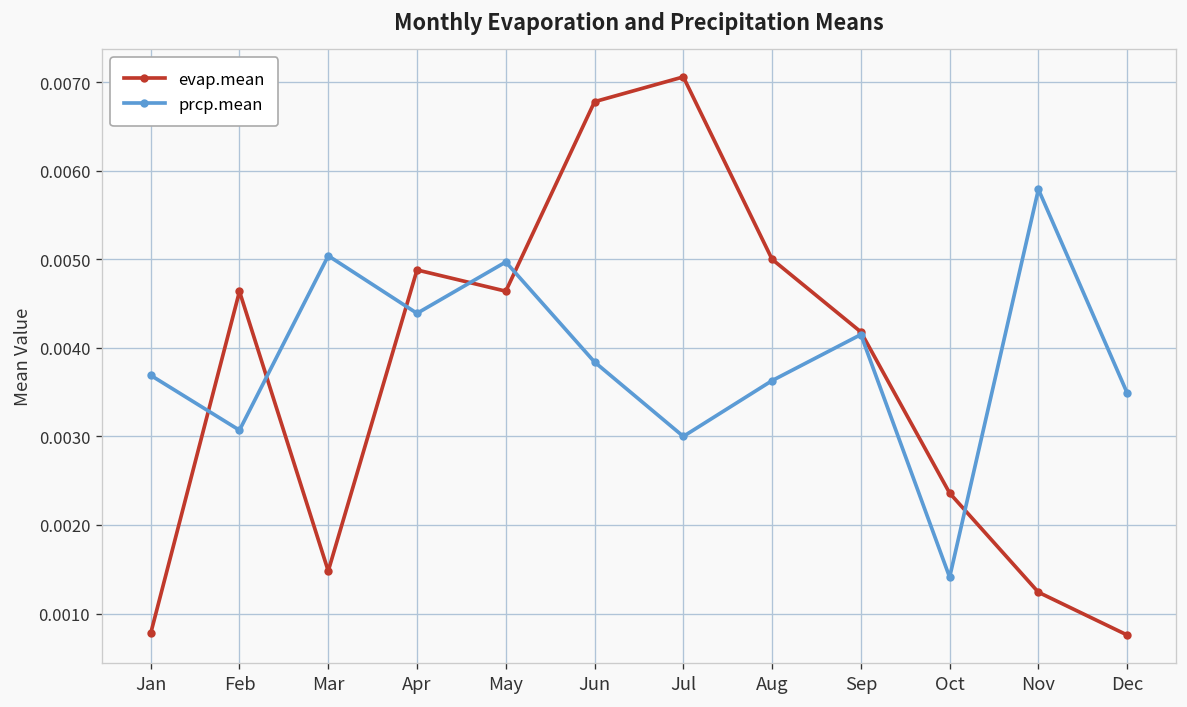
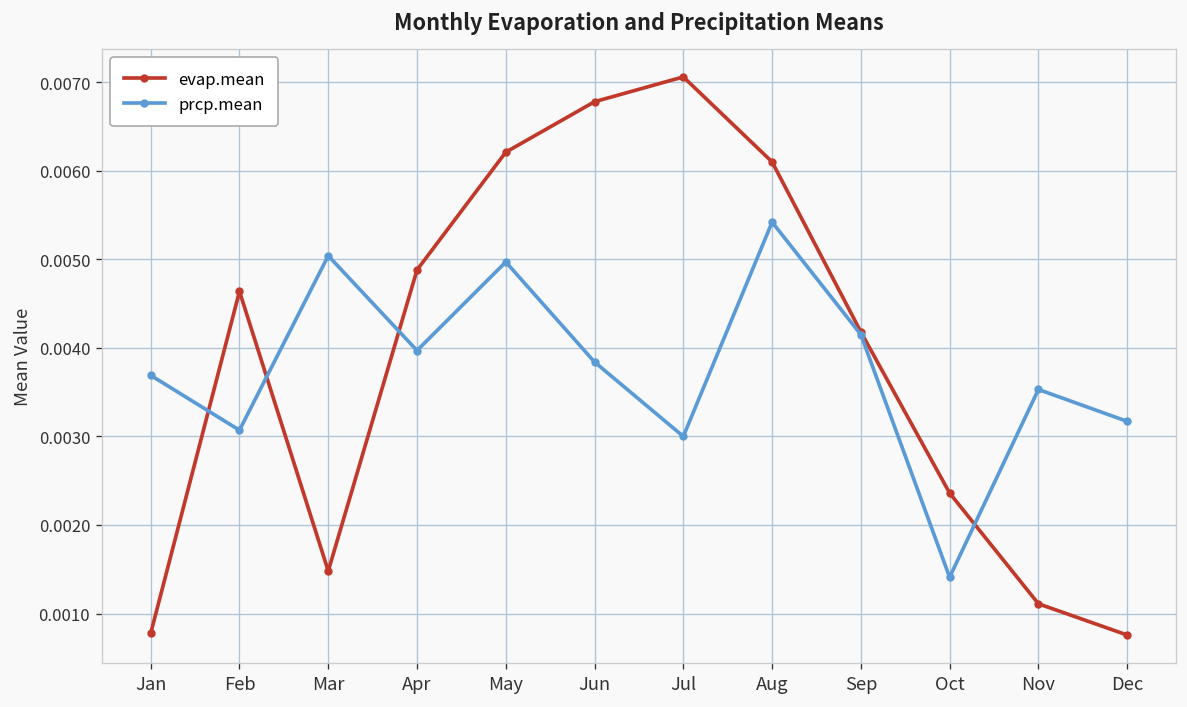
prcp.mean, Apr: 0.0044 -> 0.0040
evap.mean, May: 0.0046 -> 0.0062
evap.mean, Aug: 0.0050 -> 0.0061
prcp.mean, Aug: 0.0036 -> 0.0054
evap.mean, Nov: 0.0012 -> 0.0011
prcp.mean, Nov: 0.0058 -> 0.0035
prcp.mean, Dec: 0.0035 -> 0.0032
